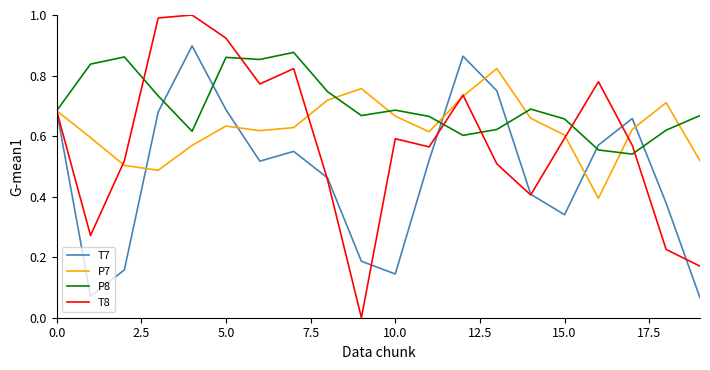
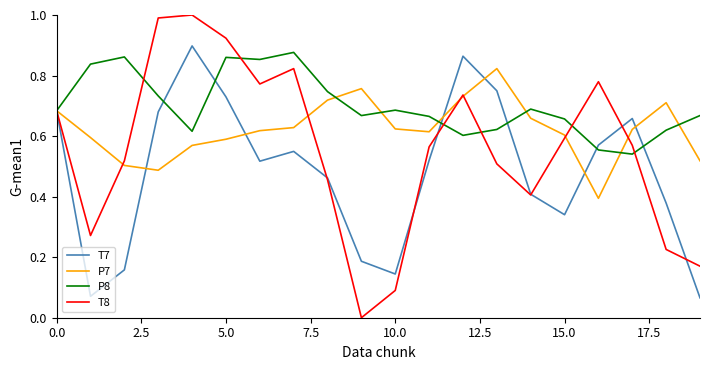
T7, 5.0: 0.69 -> 0.73
P7, 5.0: 0.63 -> 0.59
P7, 10.0: 0.67 -> 0.62
T8, 10.0: 0.59 -> 0.09
